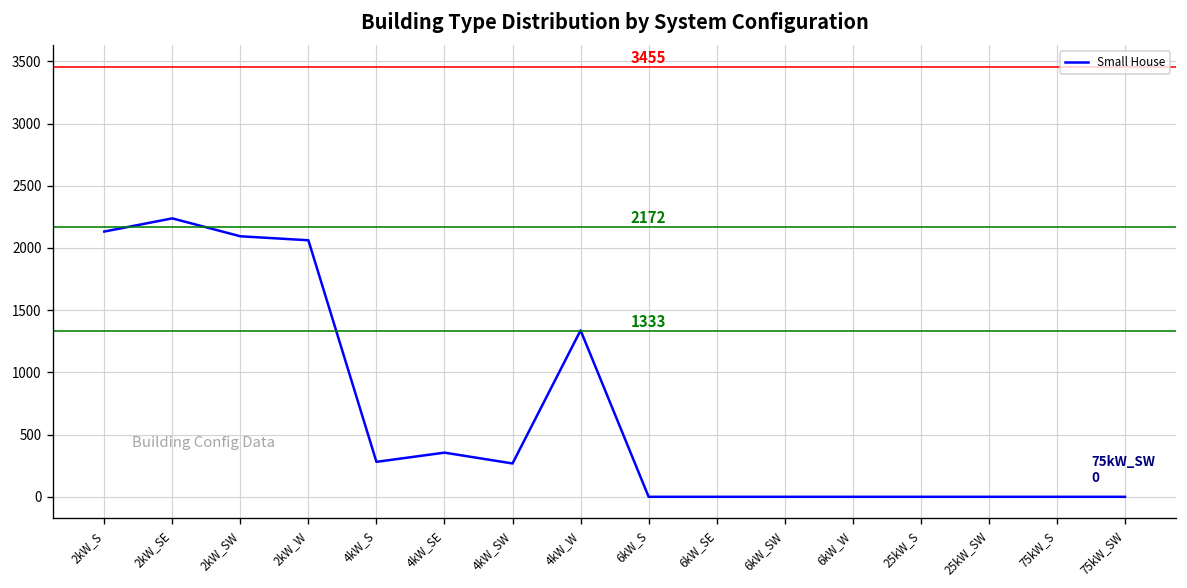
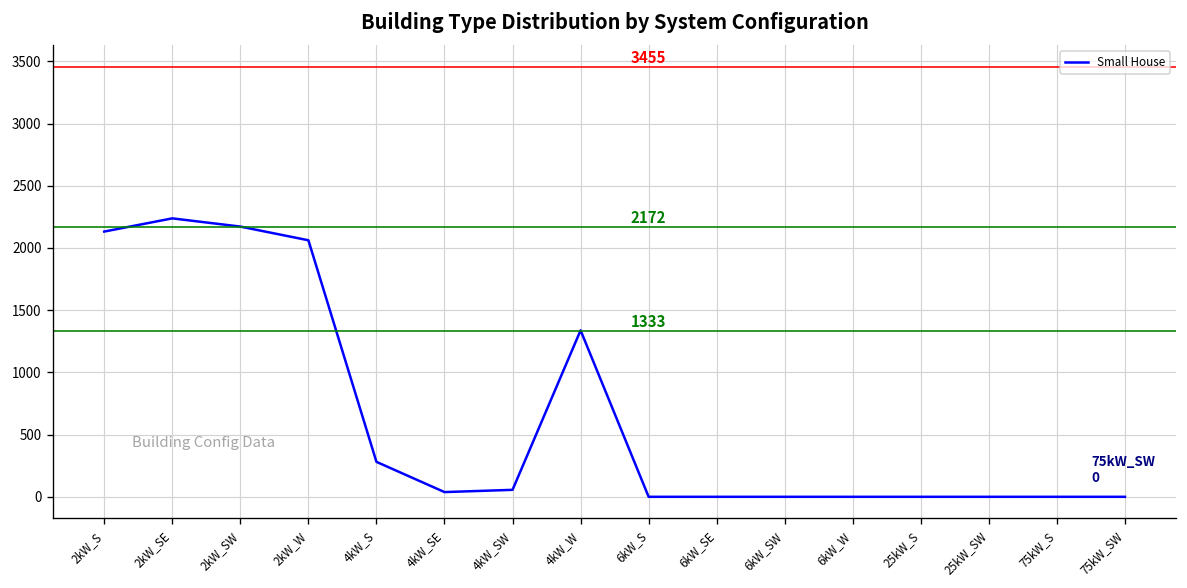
2kW_SW: 2090 -> 2170
4kW_SE: 360 -> 40
4kW_SW: 270 -> 60
